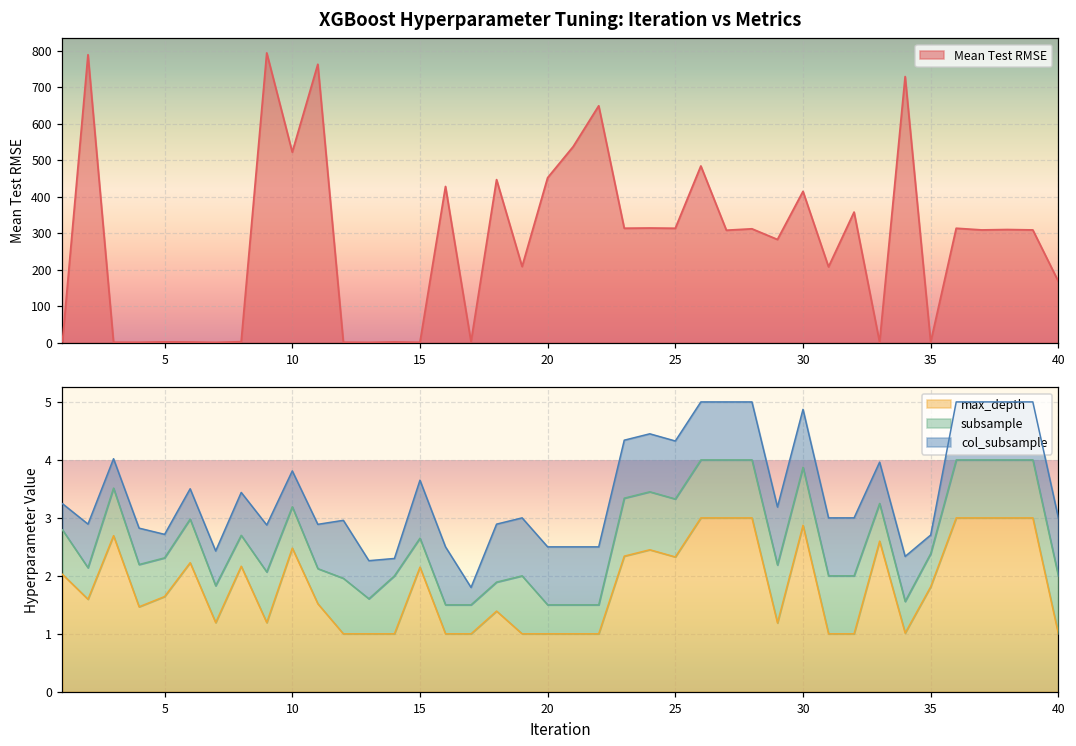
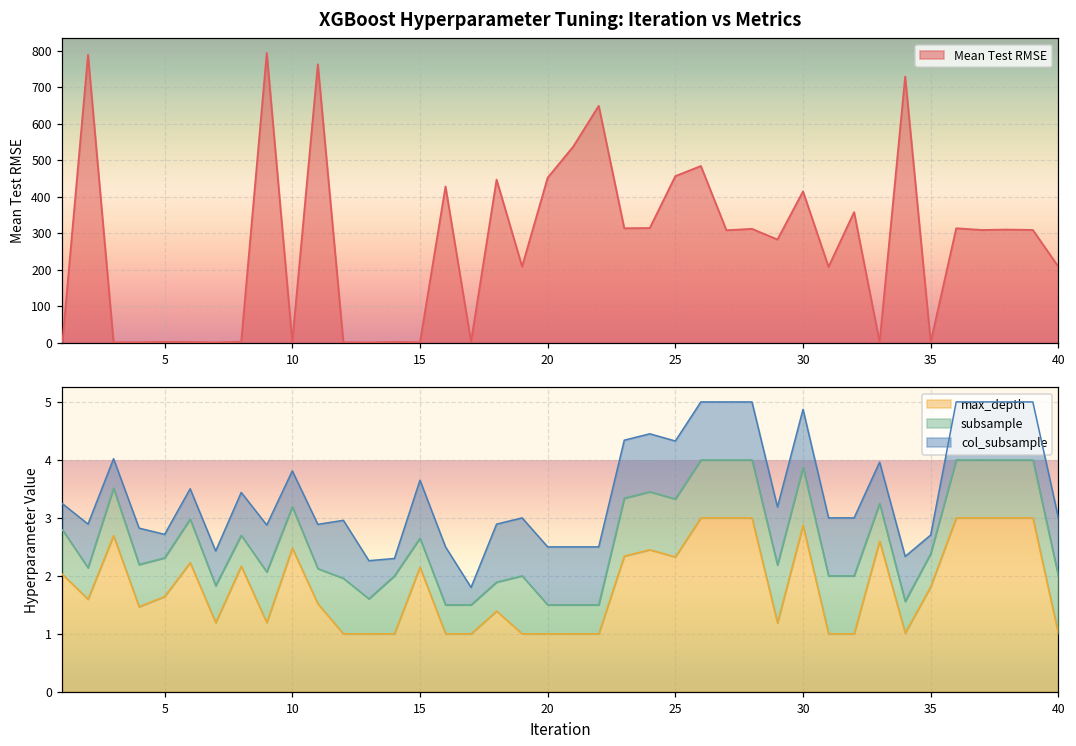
XGBoost Hyperparameter Tuning: Iteration vs Metrics, 10: 520 -> 0
XGBoost Hyperparameter Tuning: Iteration vs Metrics, 25: 310 -> 460
XGBoost Hyperparameter Tuning: Iteration vs Metrics, 40: 170 -> 210
